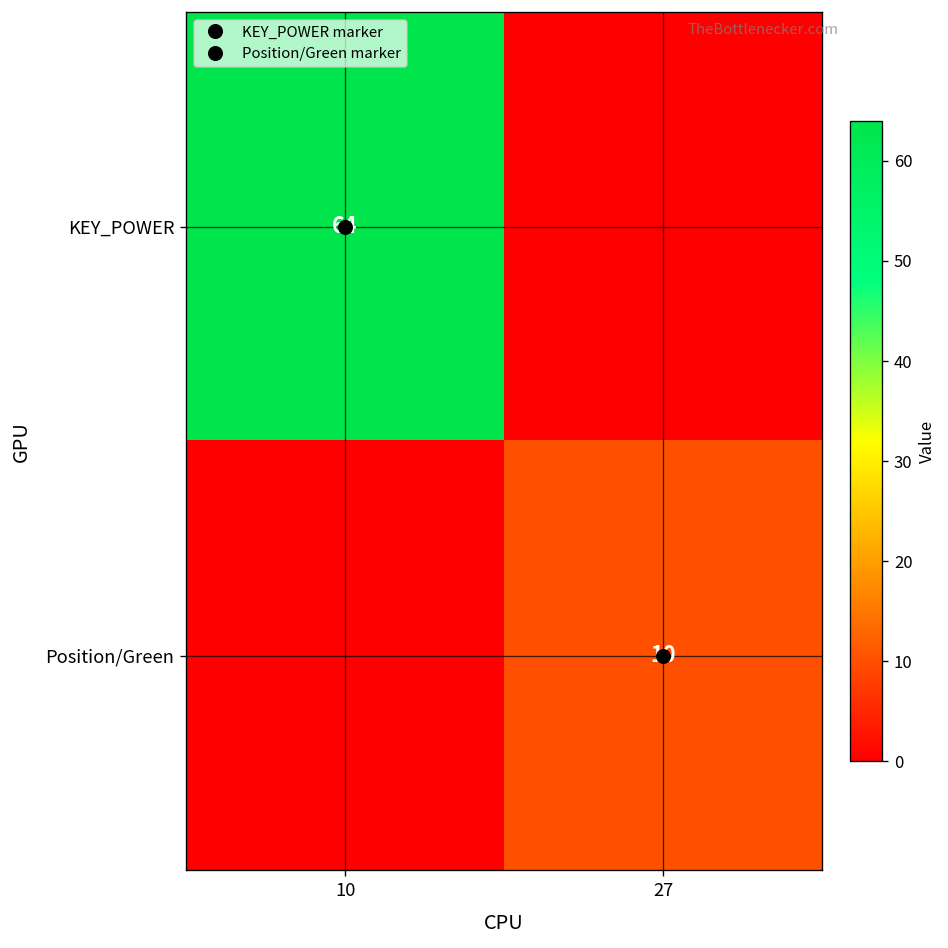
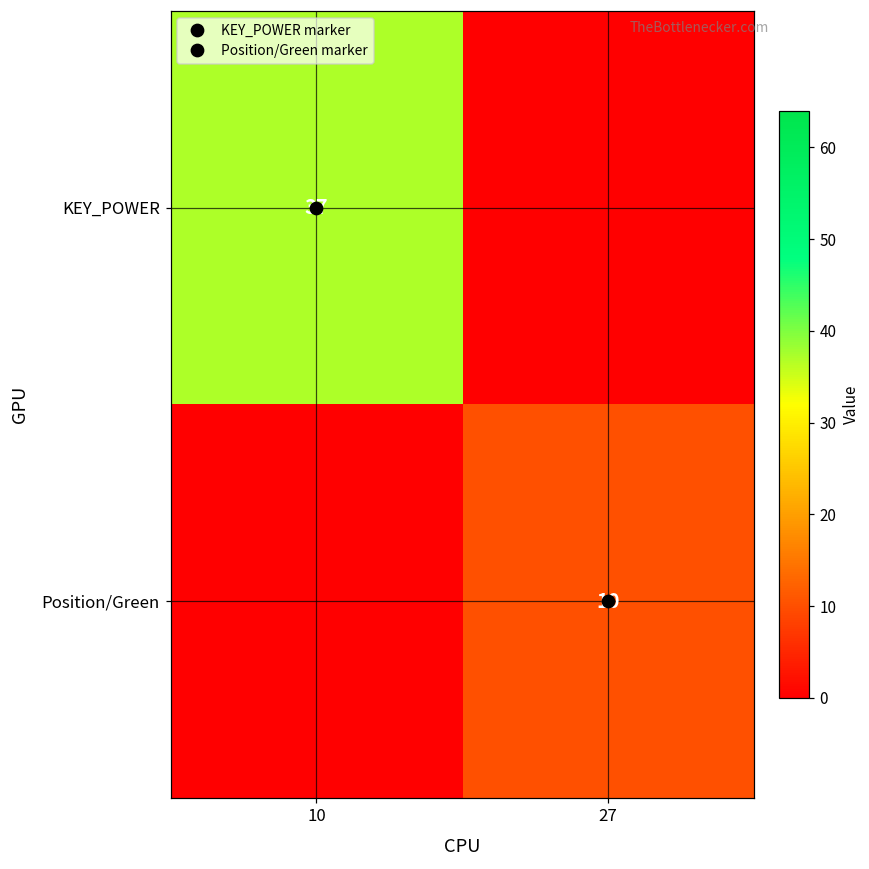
KEY_POWER, 10: 64 -> 37
